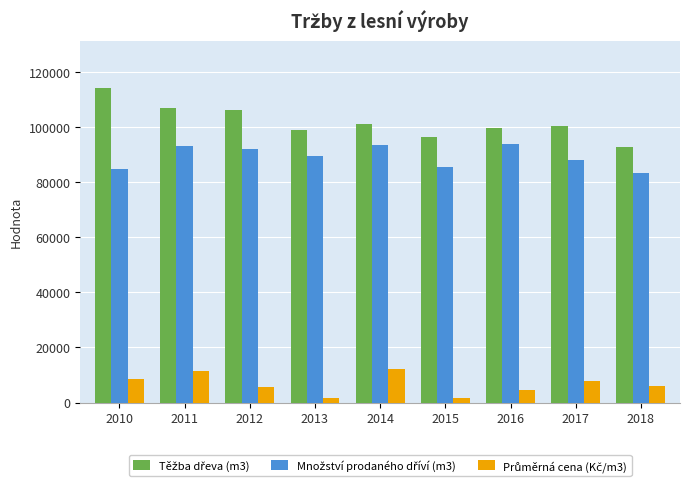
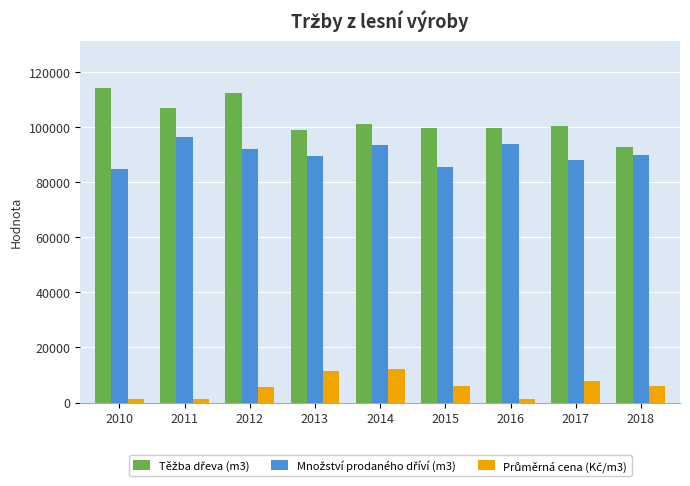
Průměrná cena (Kč/m3), 2010: 9000 -> 1000
Množství prodaného dříví (m3), 2011: 93000 -> 96000
Průměrná cena (Kč/m3), 2011: 12000 -> 1000
Těžba dřeva (m3), 2012: 106000 -> 112000
Průměrná cena (Kč/m3), 2013: 1000 -> 12000
Těžba dřeva (m3), 2015: 96000 -> 100000
Průměrná cena (Kč/m3), 2015: 2000 -> 6000
Průměrná cena (Kč/m3), 2016: 5000 -> 1000
Množství prodaného dříví (m3), 2018: 83000 -> 90000
